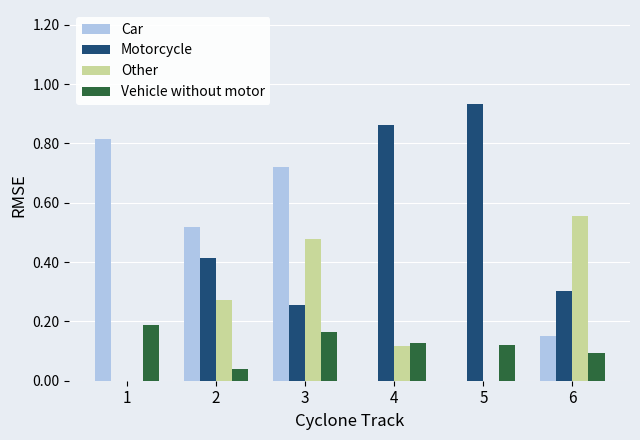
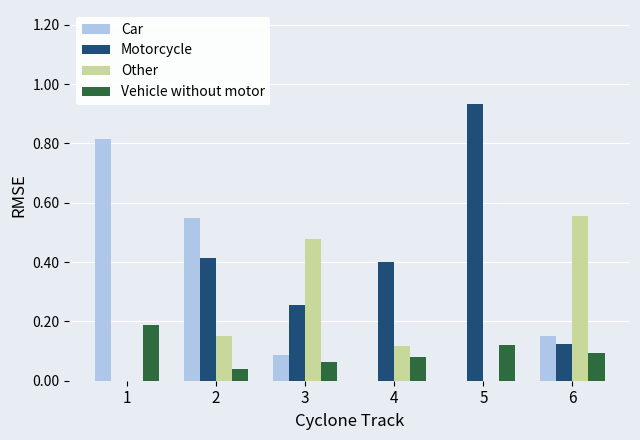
Car, 2: 0.52 -> 0.55
Other, 2: 0.27 -> 0.15
Car, 3: 0.72 -> 0.09
Vehicle without motor, 3: 0.16 -> 0.06
Motorcycle, 4: 0.86 -> 0.40
Vehicle without motor, 4: 0.13 -> 0.08
Motorcycle, 6: 0.30 -> 0.12
